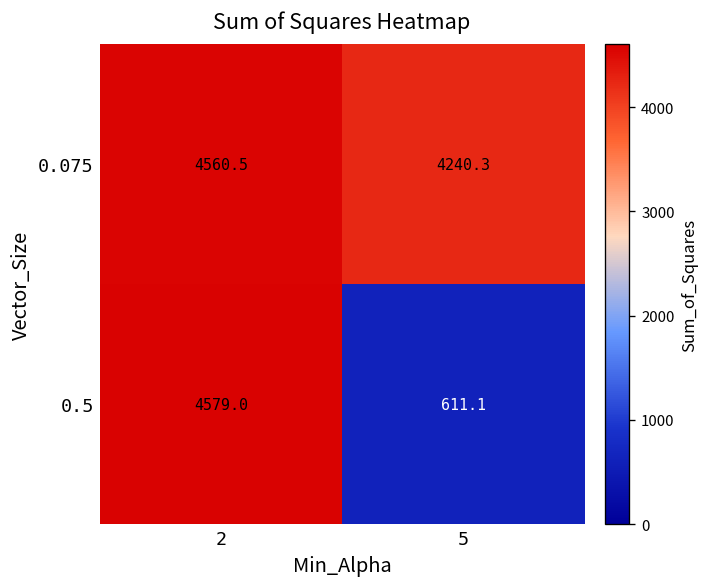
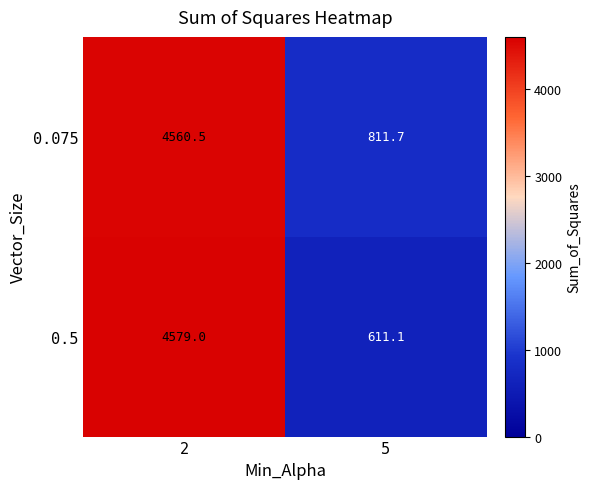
0.075, 5: 4240.3 -> 811.7
